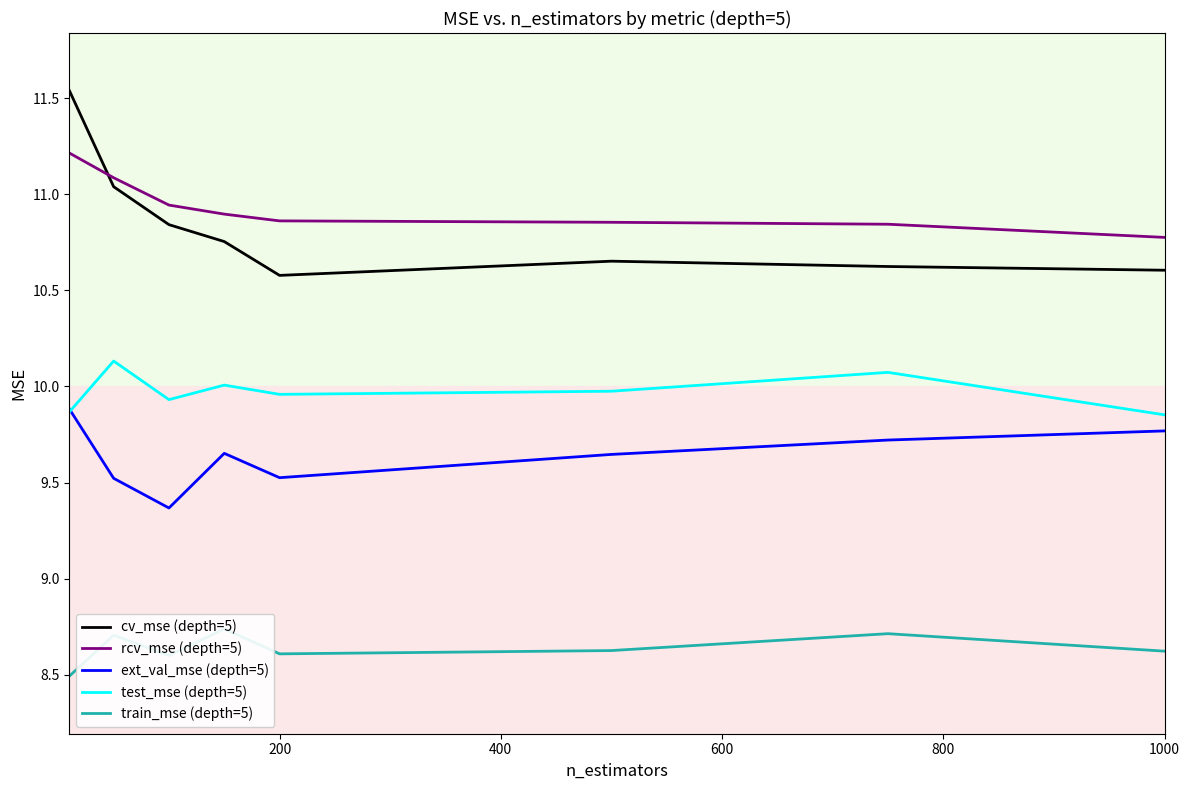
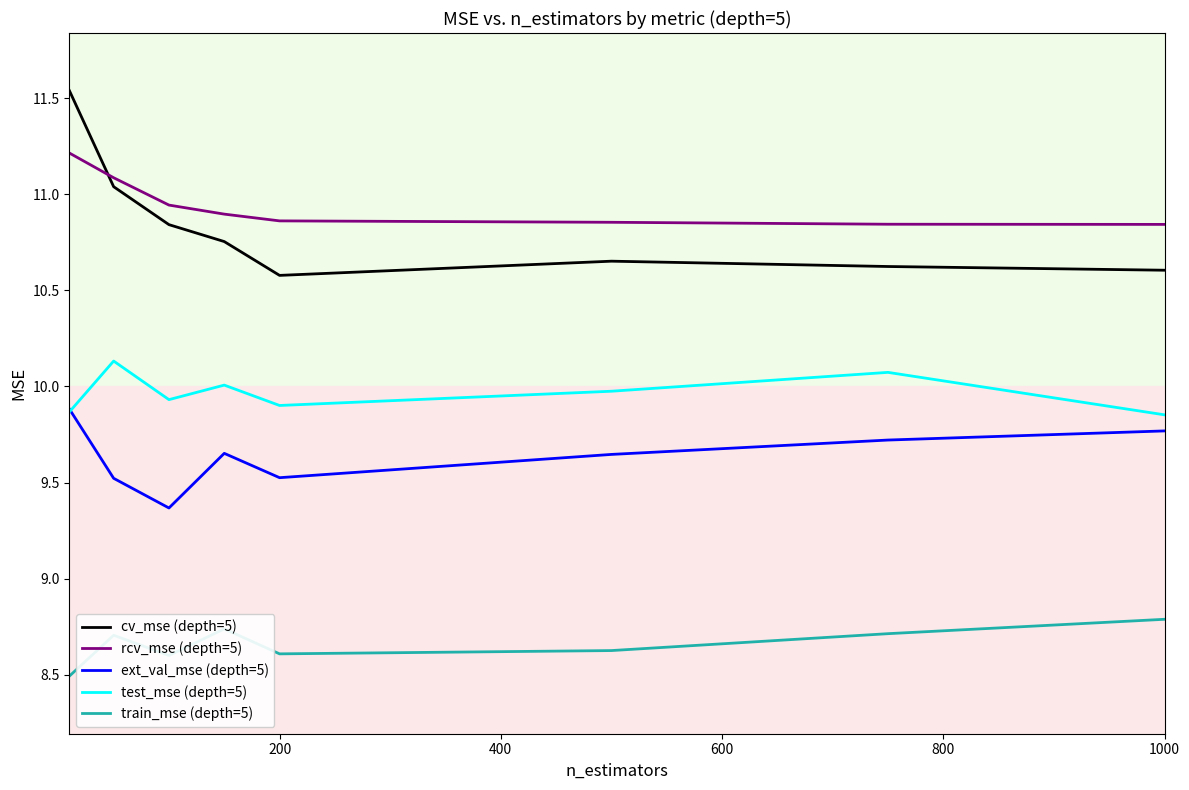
test_mse (depth=5), 200: 9.96 -> 9.90
rcv_mse (depth=5), 1000: 10.78 -> 10.84
train_mse (depth=5), 1000: 8.62 -> 8.79
